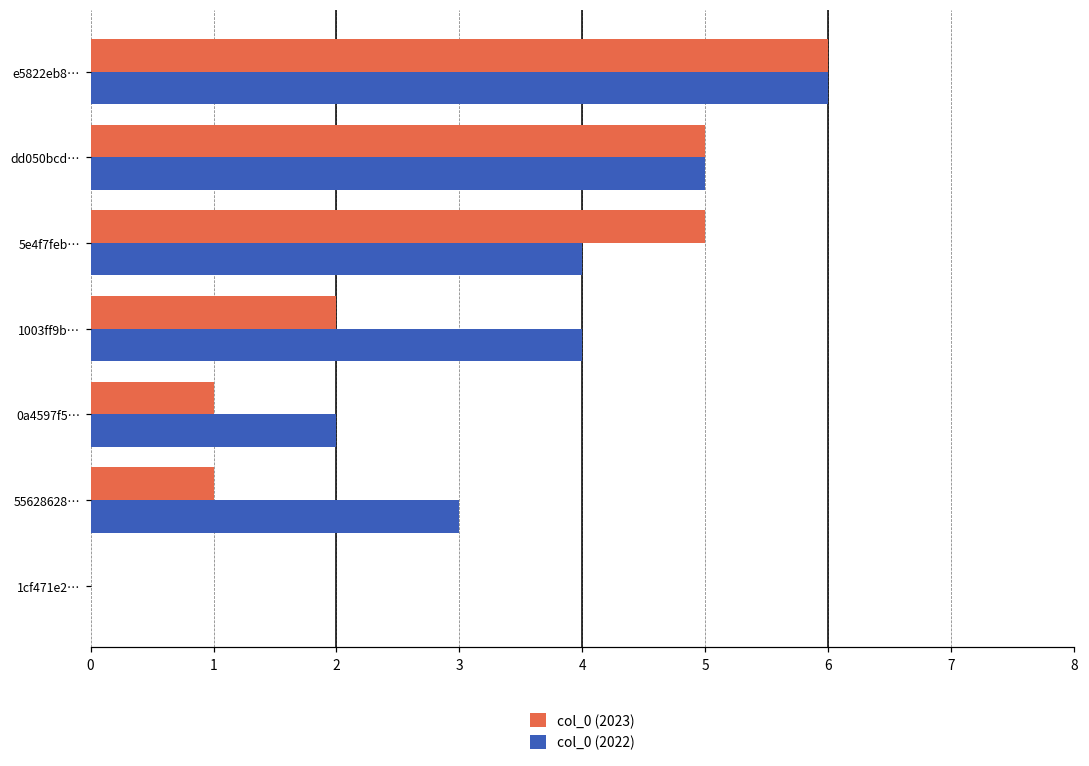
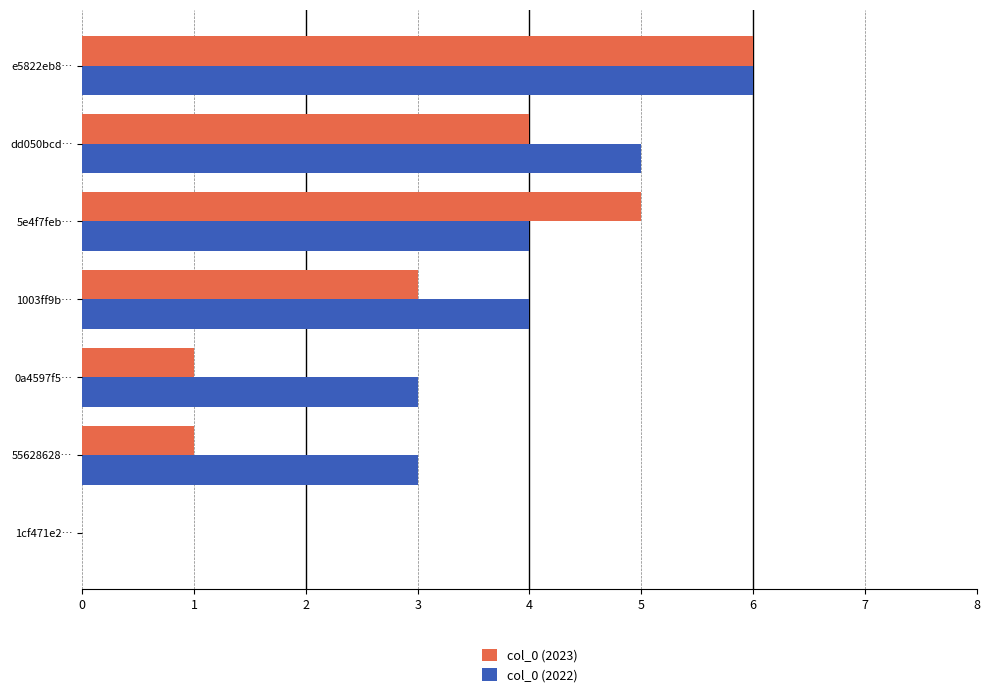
col_0 (2023), dd050bcd…: 5 -> 4
col_0 (2023), 1003ff9b…: 2 -> 3
col_0 (2022), 0a4597f5…: 2 -> 3
